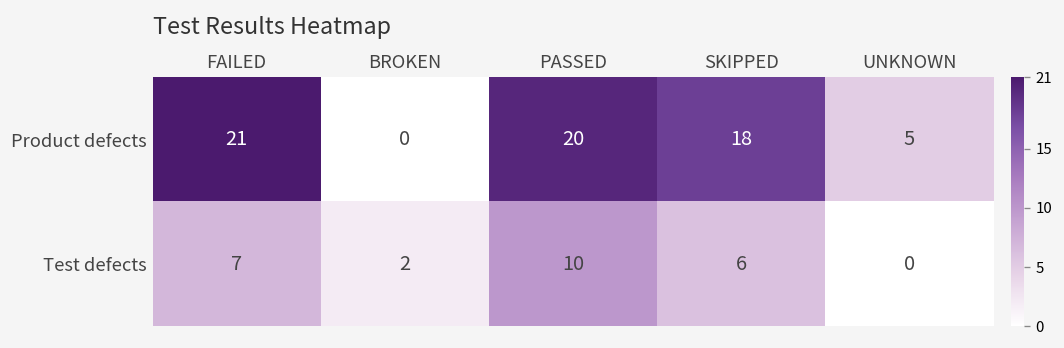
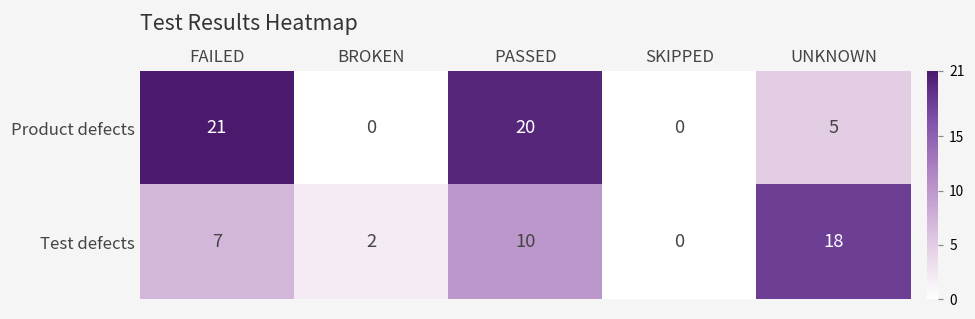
Product defects, SKIPPED: 18 -> 0
Test defects, SKIPPED: 6 -> 0
Test defects, UNKNOWN: 0 -> 18
